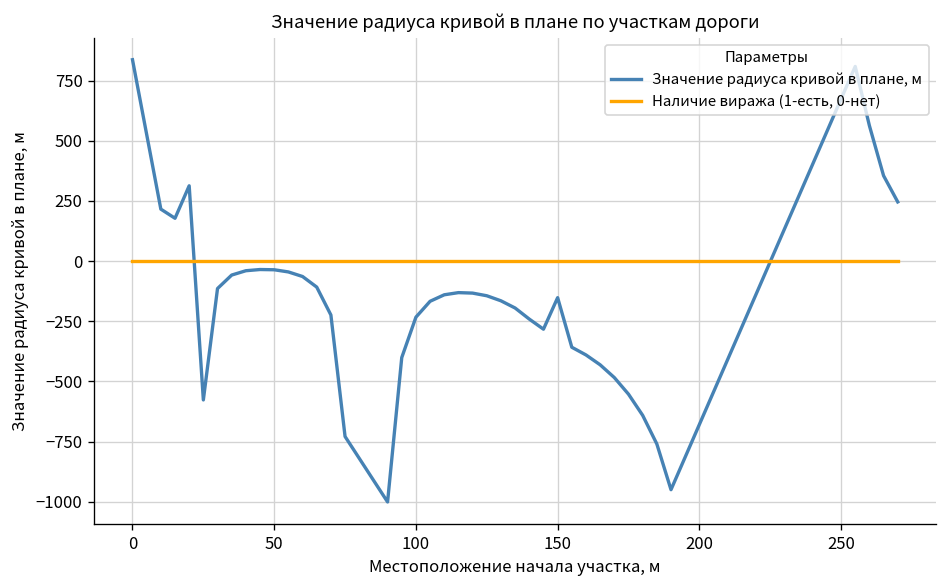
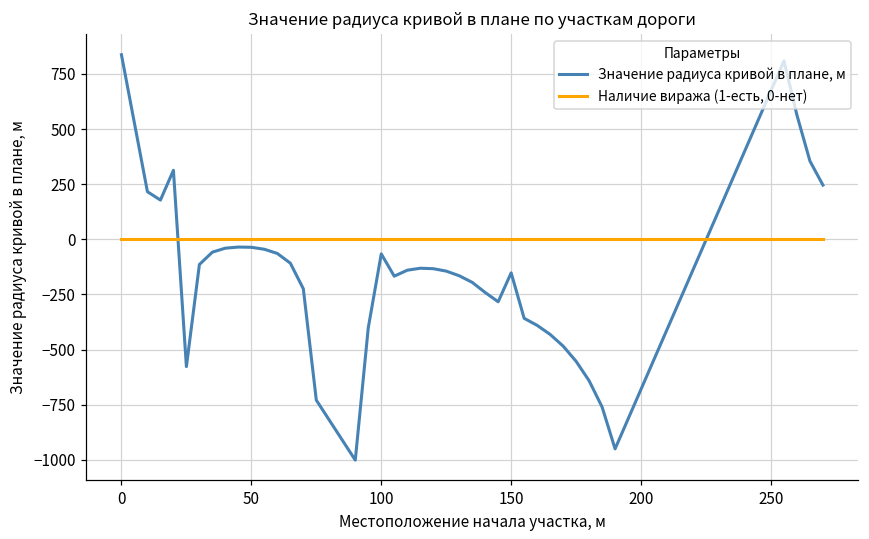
Значение радиуса кривой в плане, м, 100: -230 -> -70
